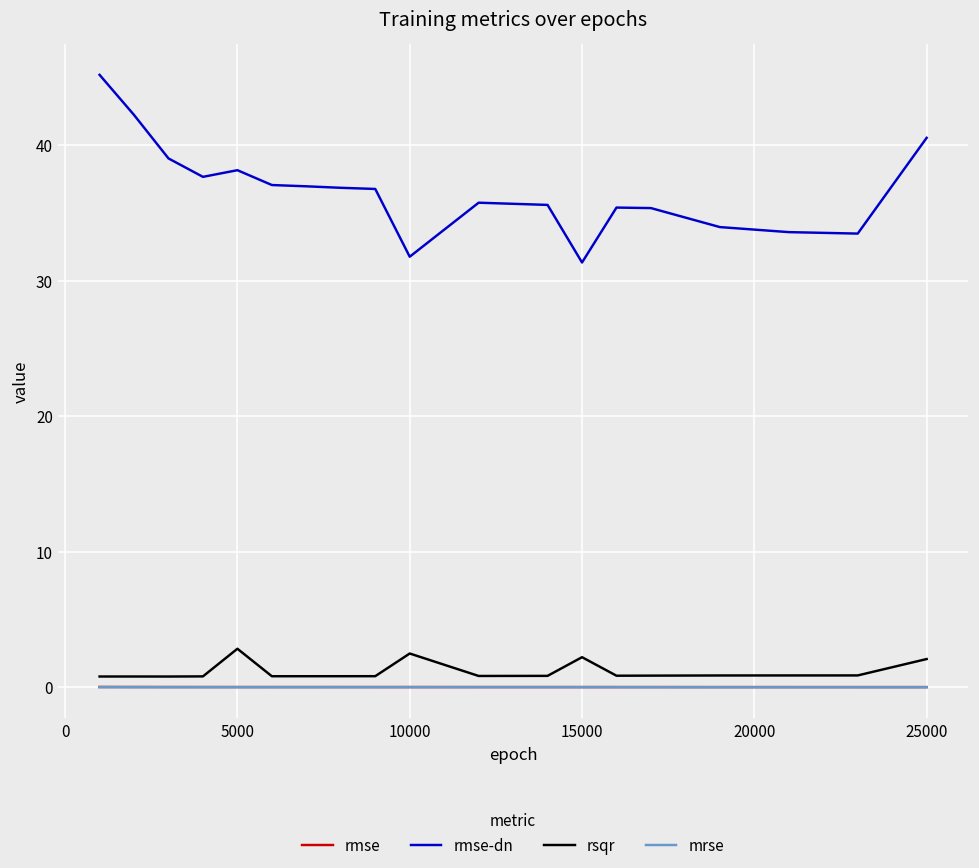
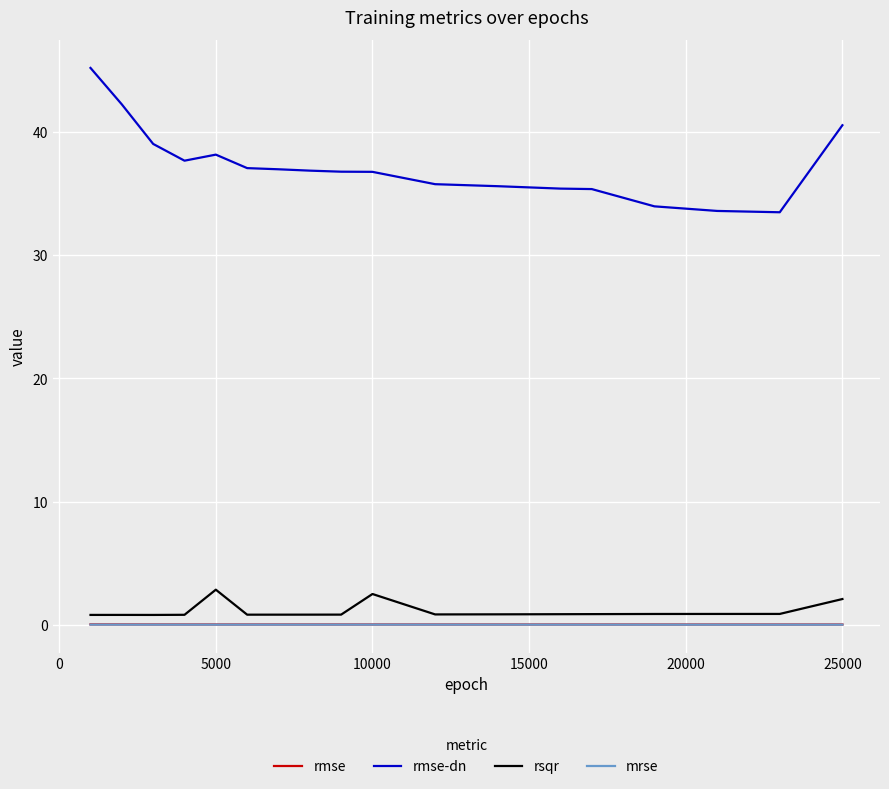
rmse-dn, 10000: 31.8 -> 36.8
rmse-dn, 15000: 31.4 -> 35.5
rsqr, 15000: 2.2 -> 0.9
